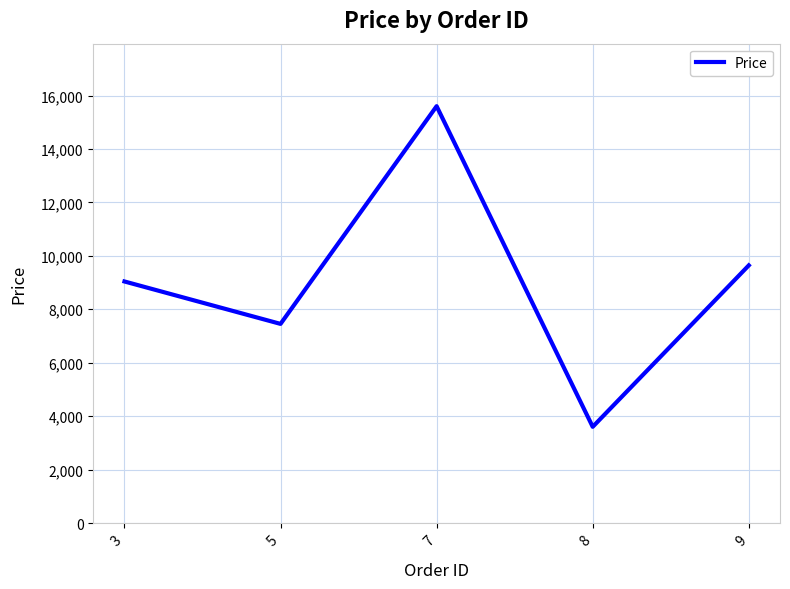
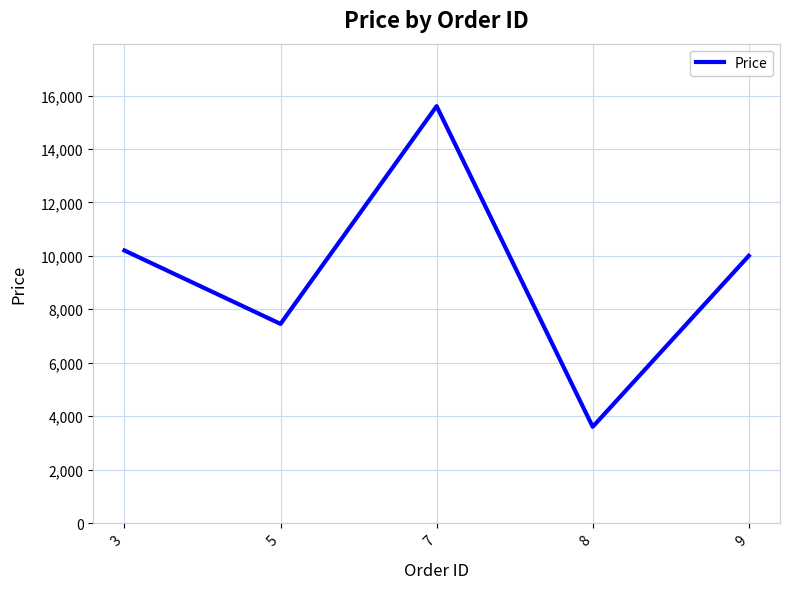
3: 9,000 -> 10,200
9: 9,600 -> 10,000
